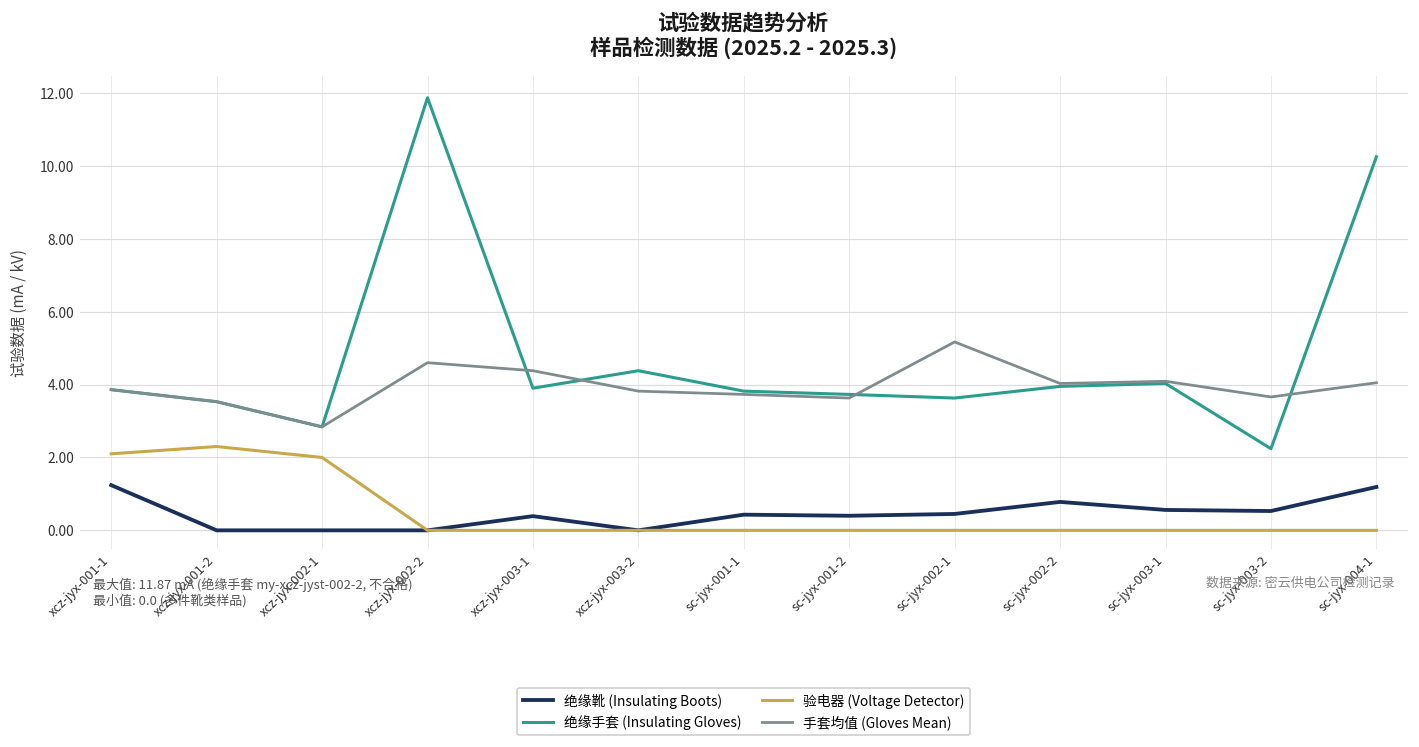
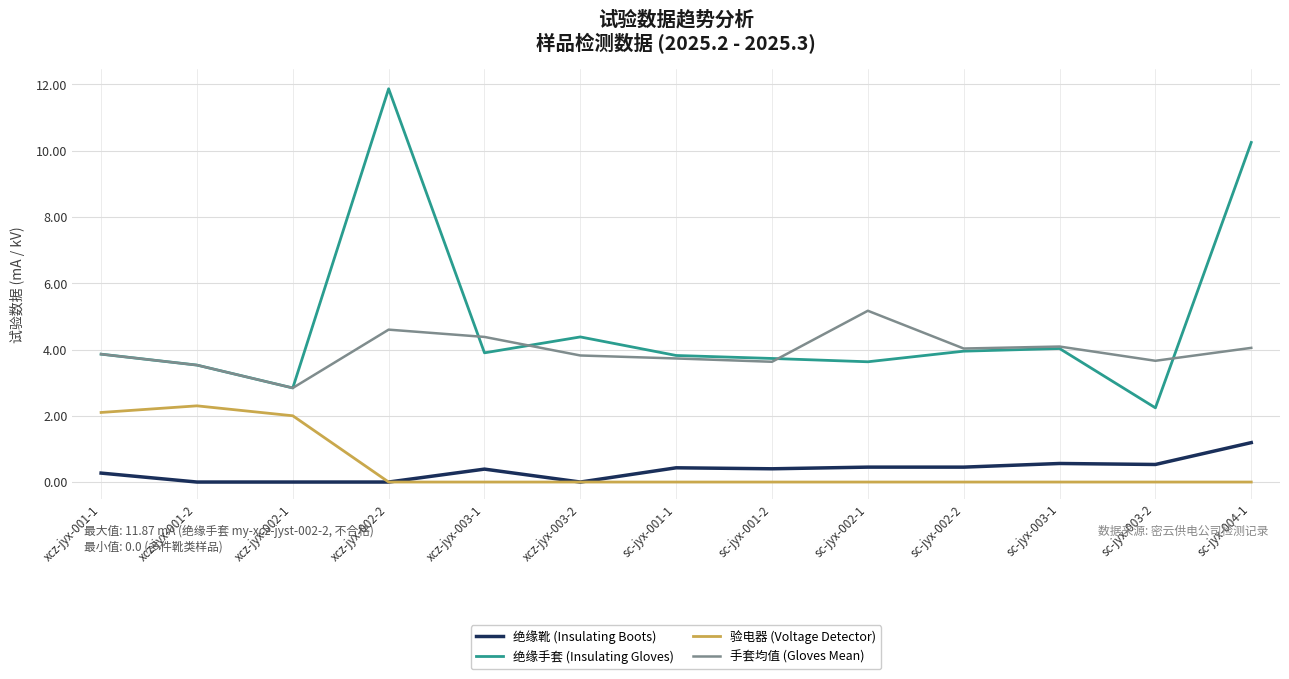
绝缘靴 (Insulating Boots), xcz-jyx-001-1: 1.2 -> 0.3
绝缘靴 (Insulating Boots), sc-jyx-002-2: 0.8 -> 0.5
